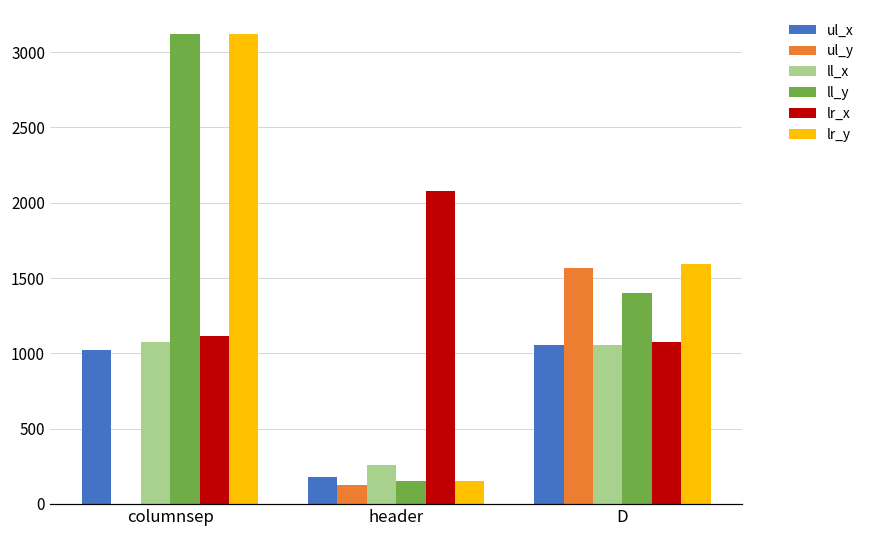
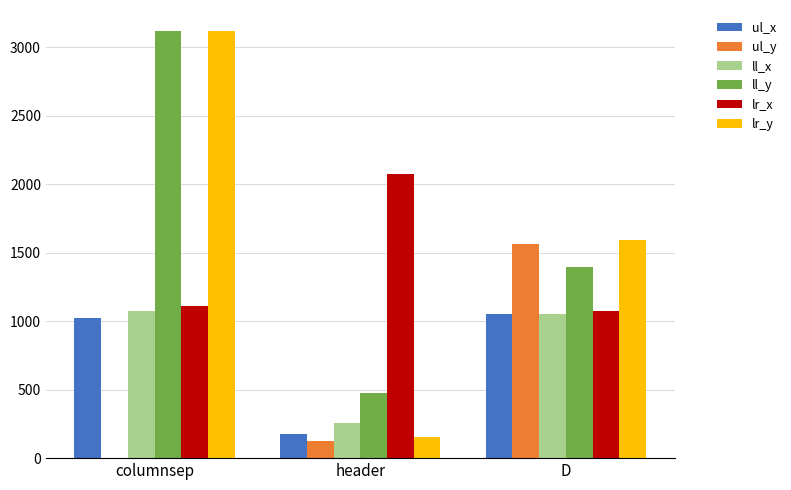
ll_y, header: 150 -> 470
